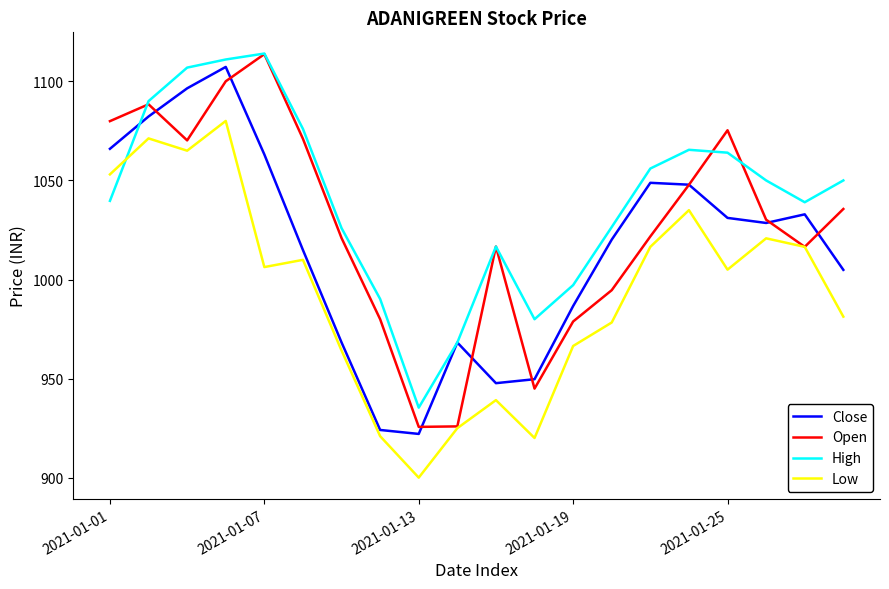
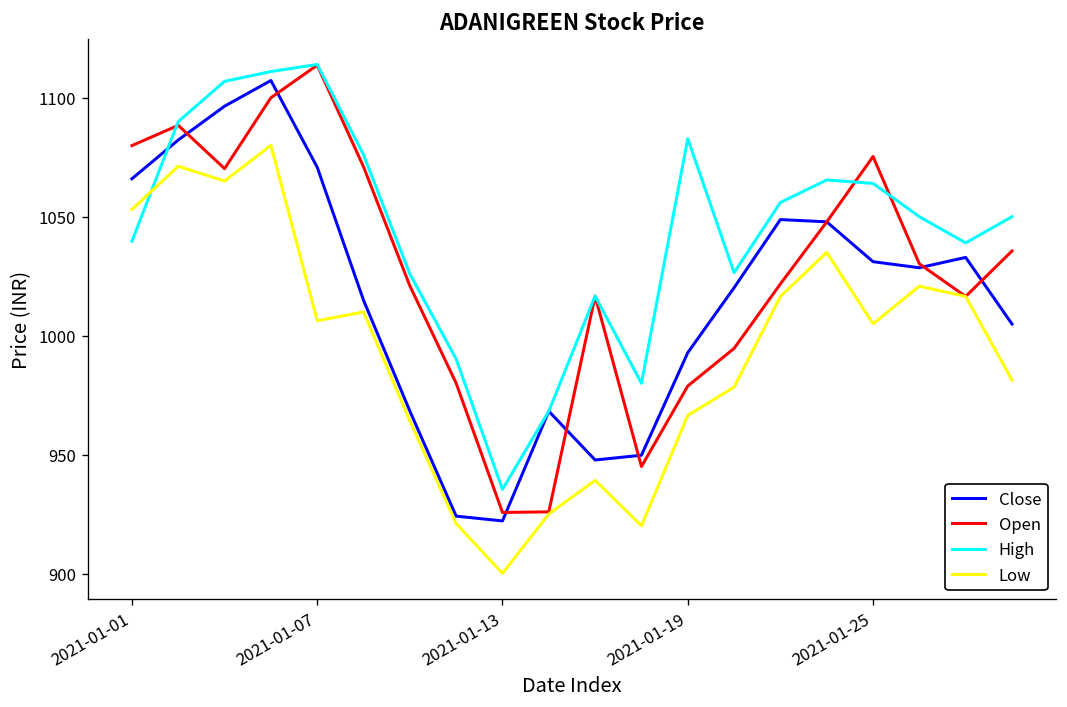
Close, 2021-01-07: 1063 -> 1071
Close, 2021-01-19: 987 -> 993
High, 2021-01-19: 997 -> 1083
